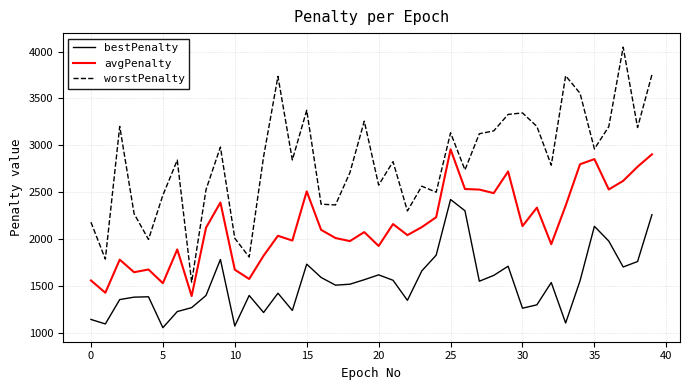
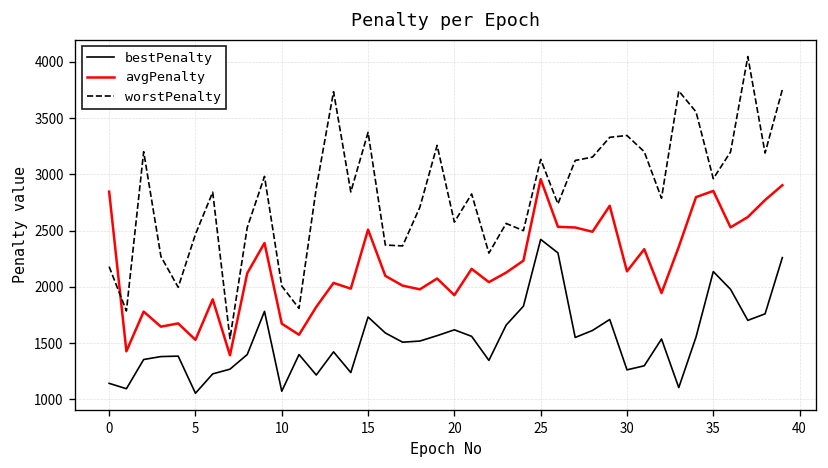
avgPenalty, 0: 1600 -> 2800
